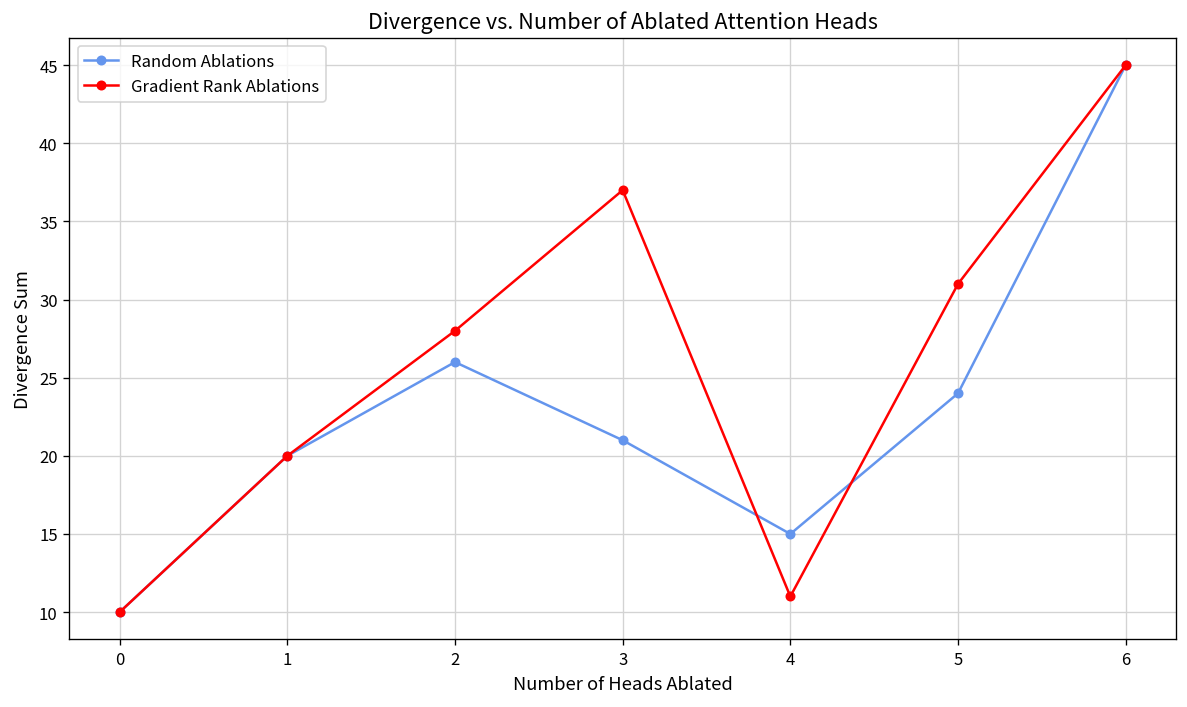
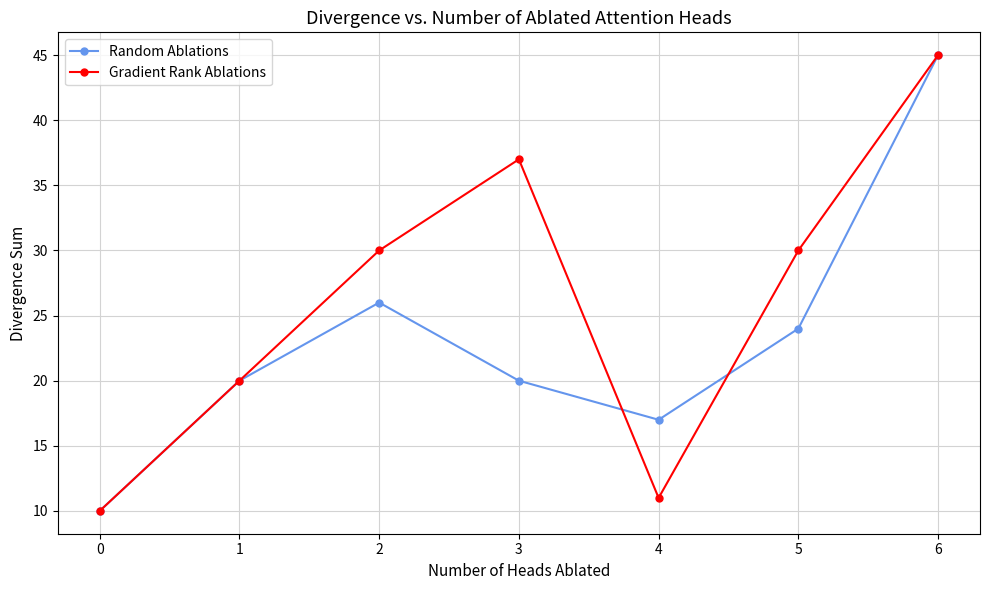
Gradient Rank Ablations, 2: 28 -> 30
Random Ablations, 3: 21 -> 20
Random Ablations, 4: 15 -> 17
Gradient Rank Ablations, 5: 31 -> 30
